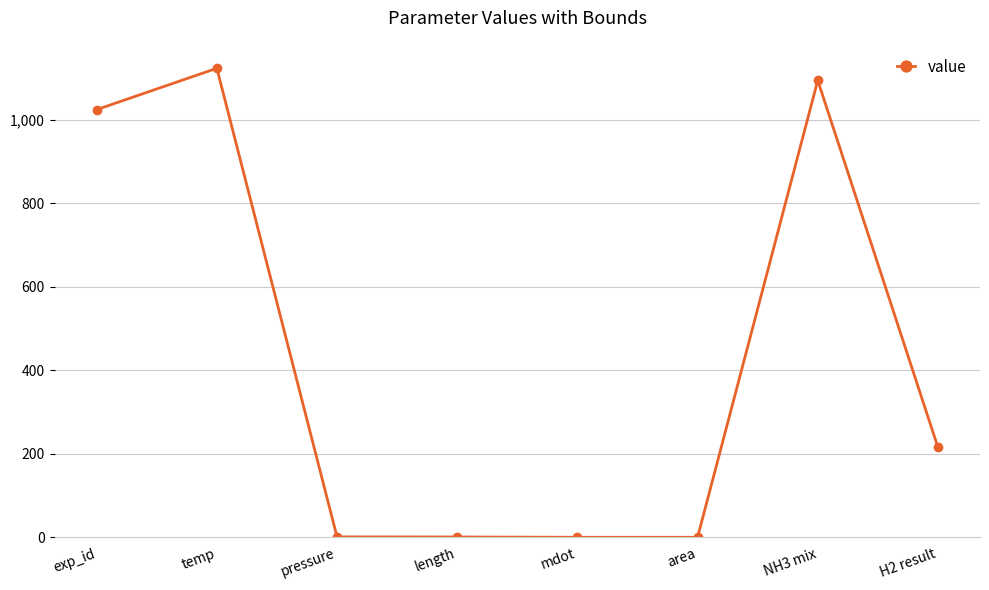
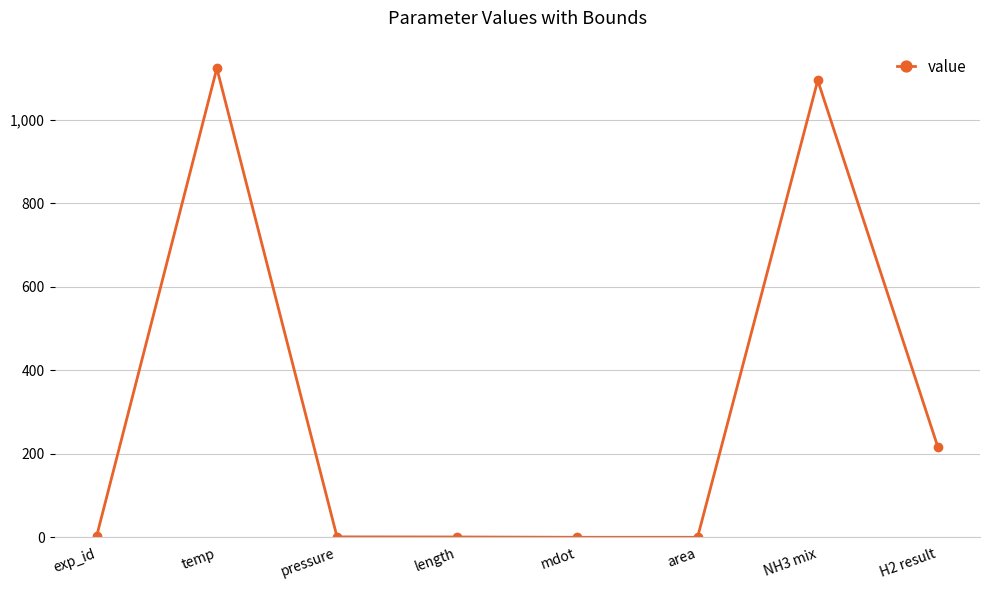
exp_id: 1,020 -> 0
